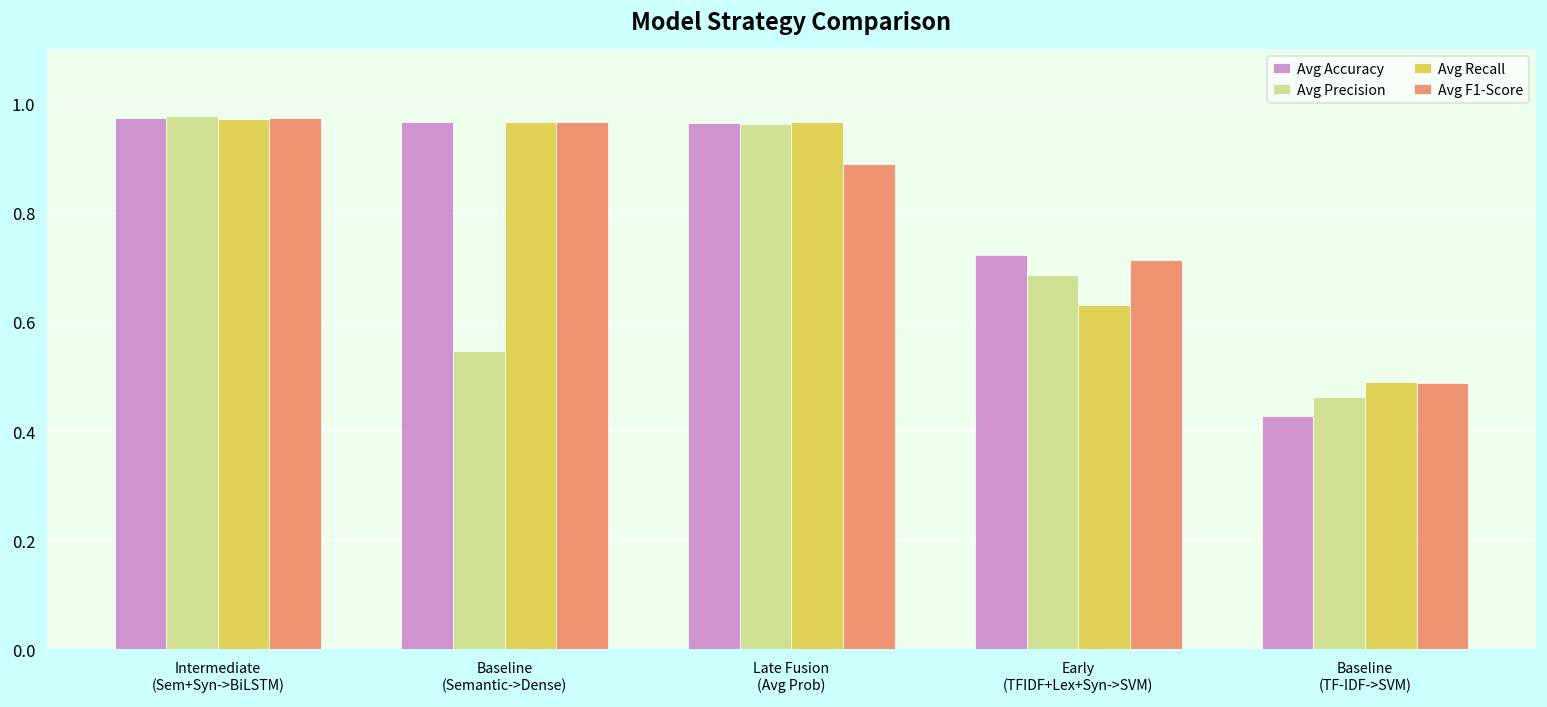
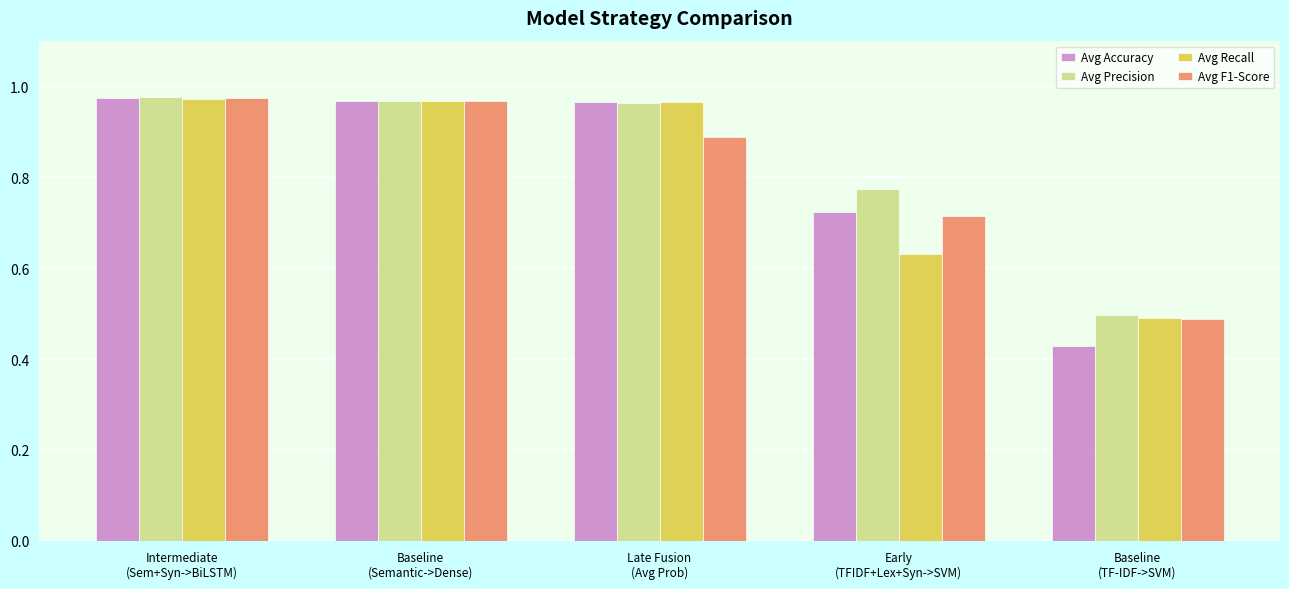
Avg Precision, Baseline (Semantic->Dense): 0.55 -> 0.97
Avg Precision, Early (TFIDF+Lex+Syn->SVM): 0.69 -> 0.77
Avg Precision, Baseline (TF-IDF->SVM): 0.46 -> 0.50
